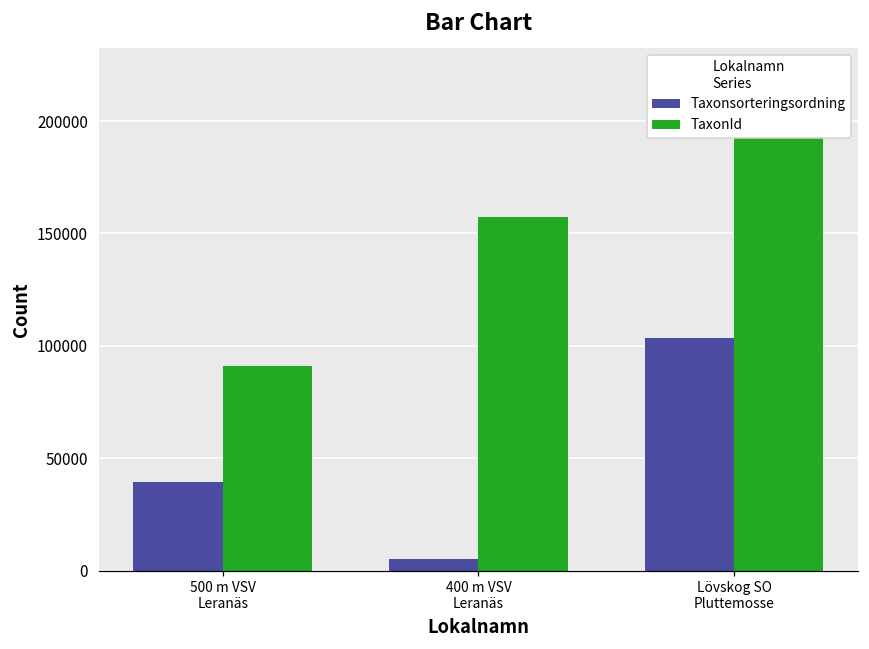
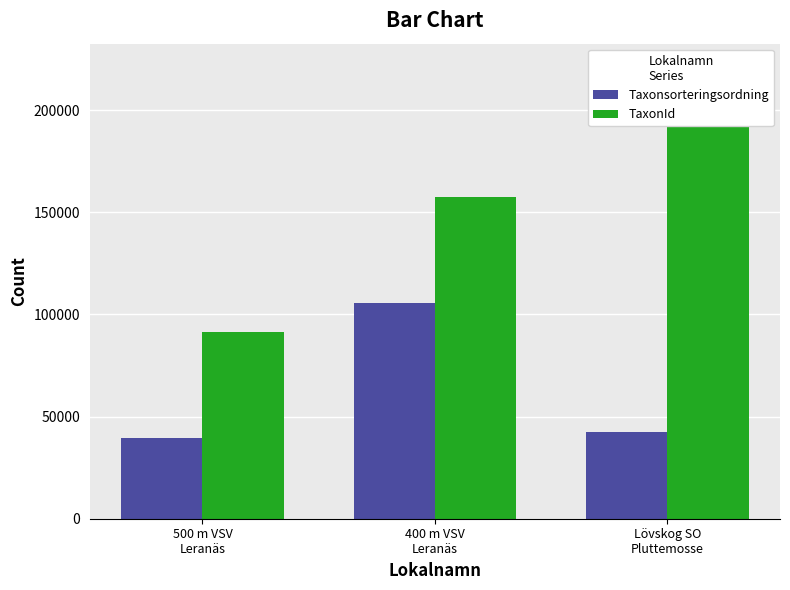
Taxonsorteringsordning, 400 m VSV Leranäs: 5000 -> 106000
Taxonsorteringsordning, Lövskog SO Pluttemosse: 103000 -> 43000
